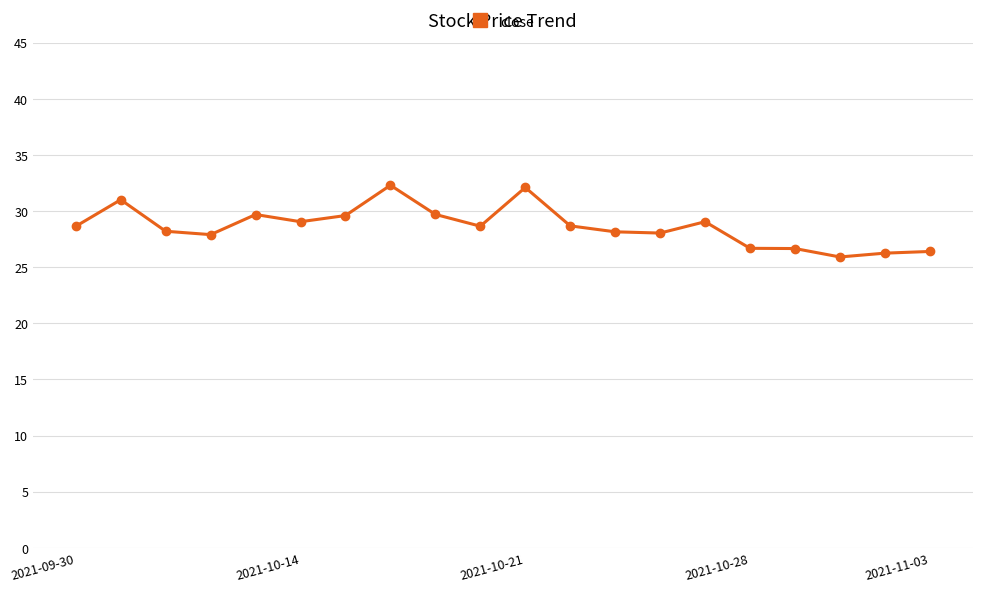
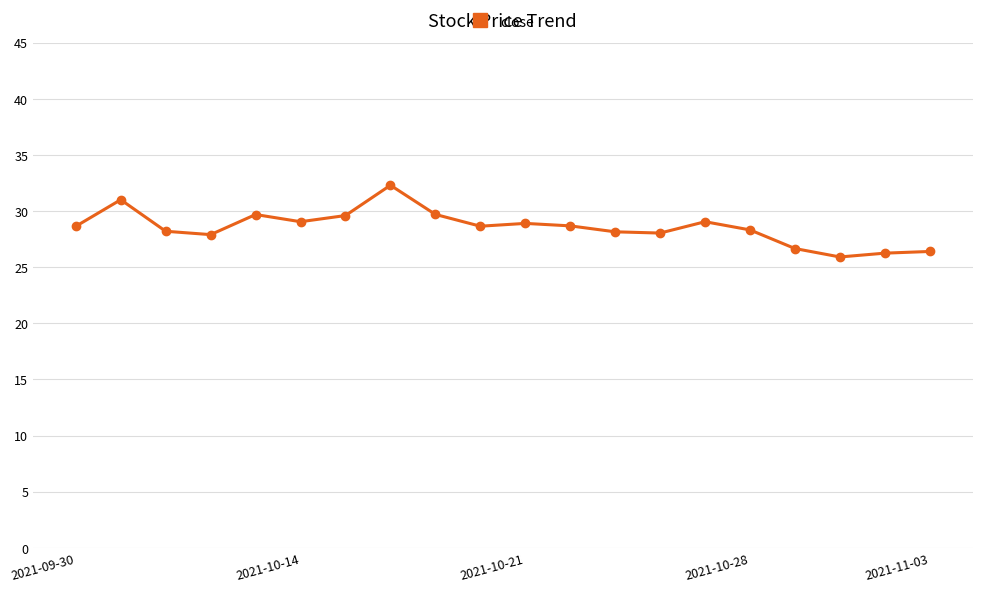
2021-10-21: 32.1 -> 28.9
2021-10-28: 26.7 -> 28.3
